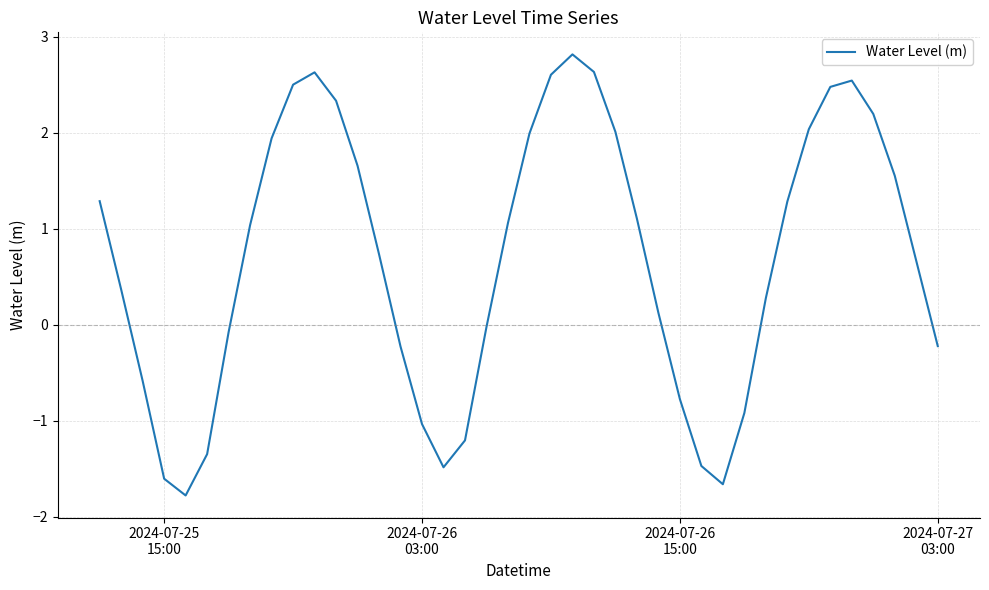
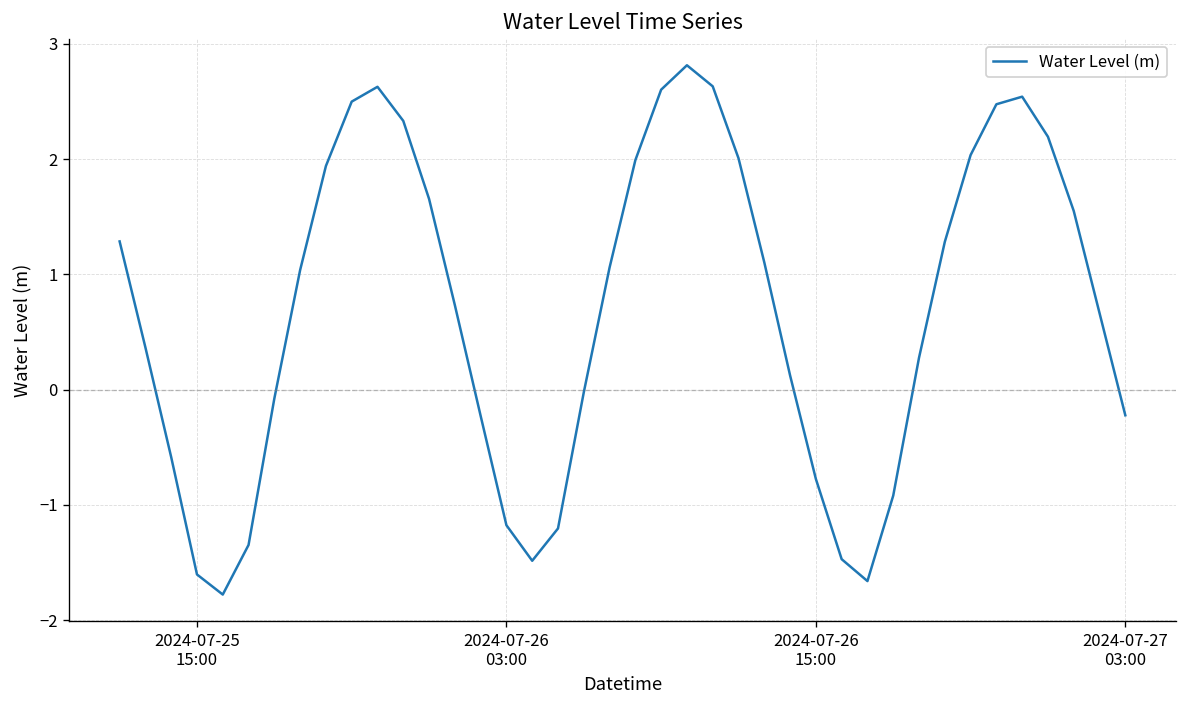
2024-07-26 03:00: -1.0 -> -1.2
